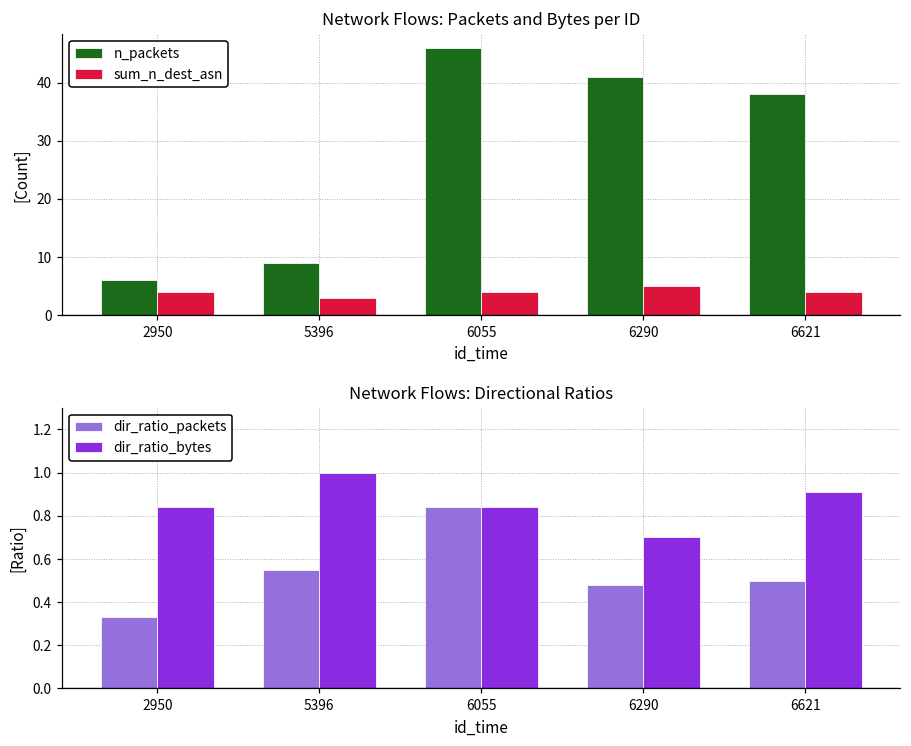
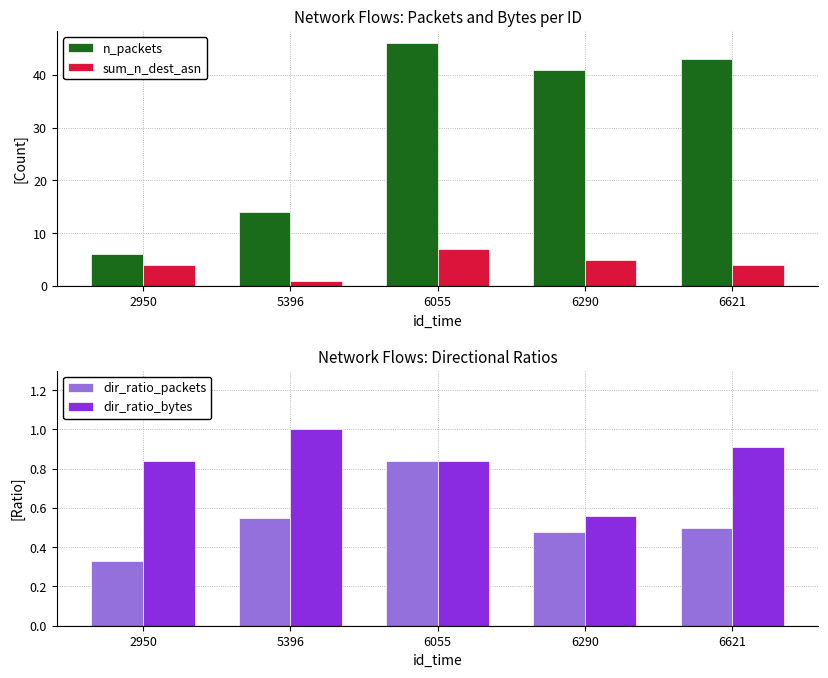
Network Flows: Packets and Bytes per ID, n_packets, 5396: 9 -> 14
Network Flows: Packets and Bytes per ID, sum_n_dest_asn, 5396: 3 -> 1
Network Flows: Packets and Bytes per ID, sum_n_dest_asn, 6055: 4 -> 7
Network Flows: Packets and Bytes per ID, n_packets, 6621: 38 -> 43
Network Flows: Directional Ratios, dir_ratio_bytes, 6290: 0.70 -> 0.56
